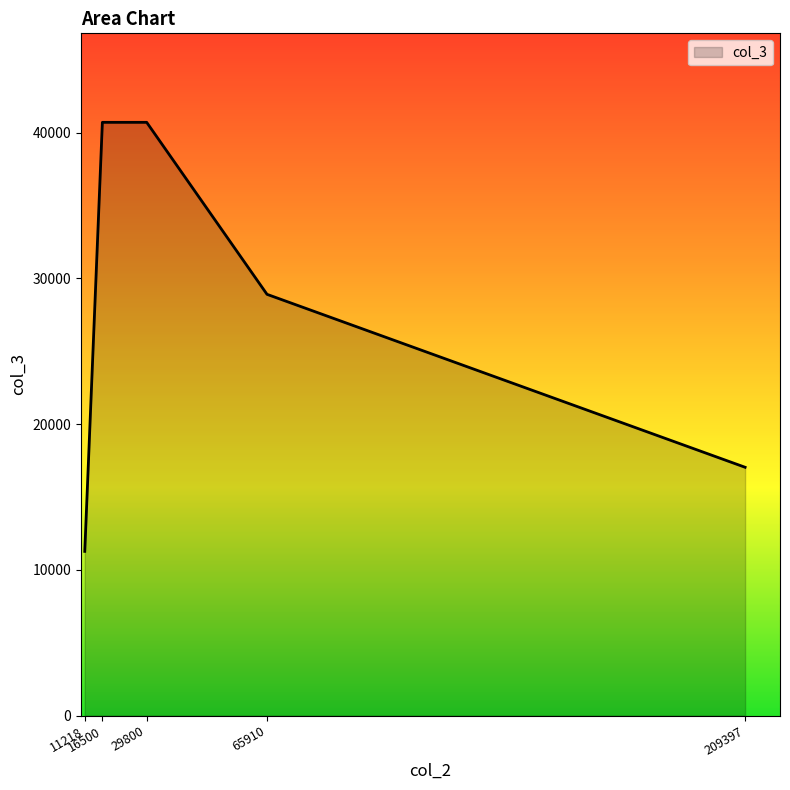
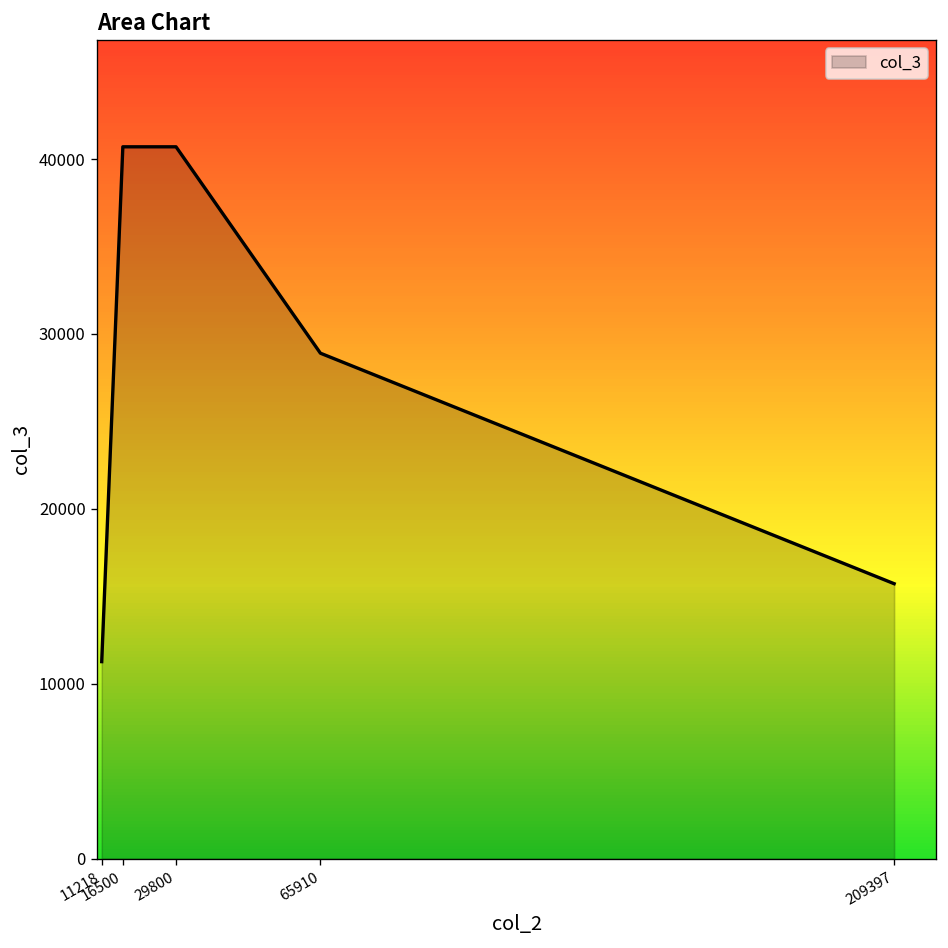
209397: 17000 -> 15700
